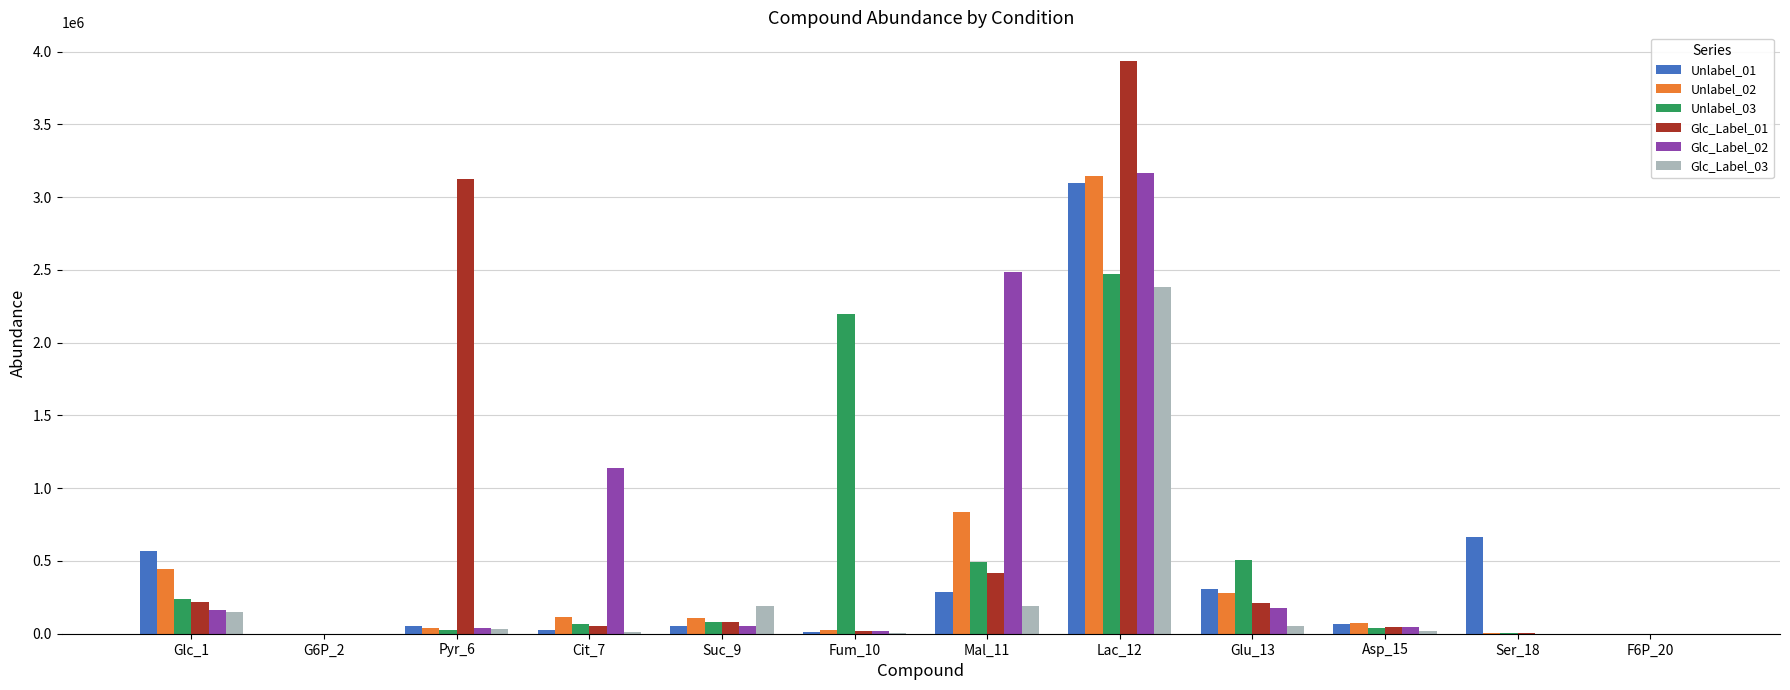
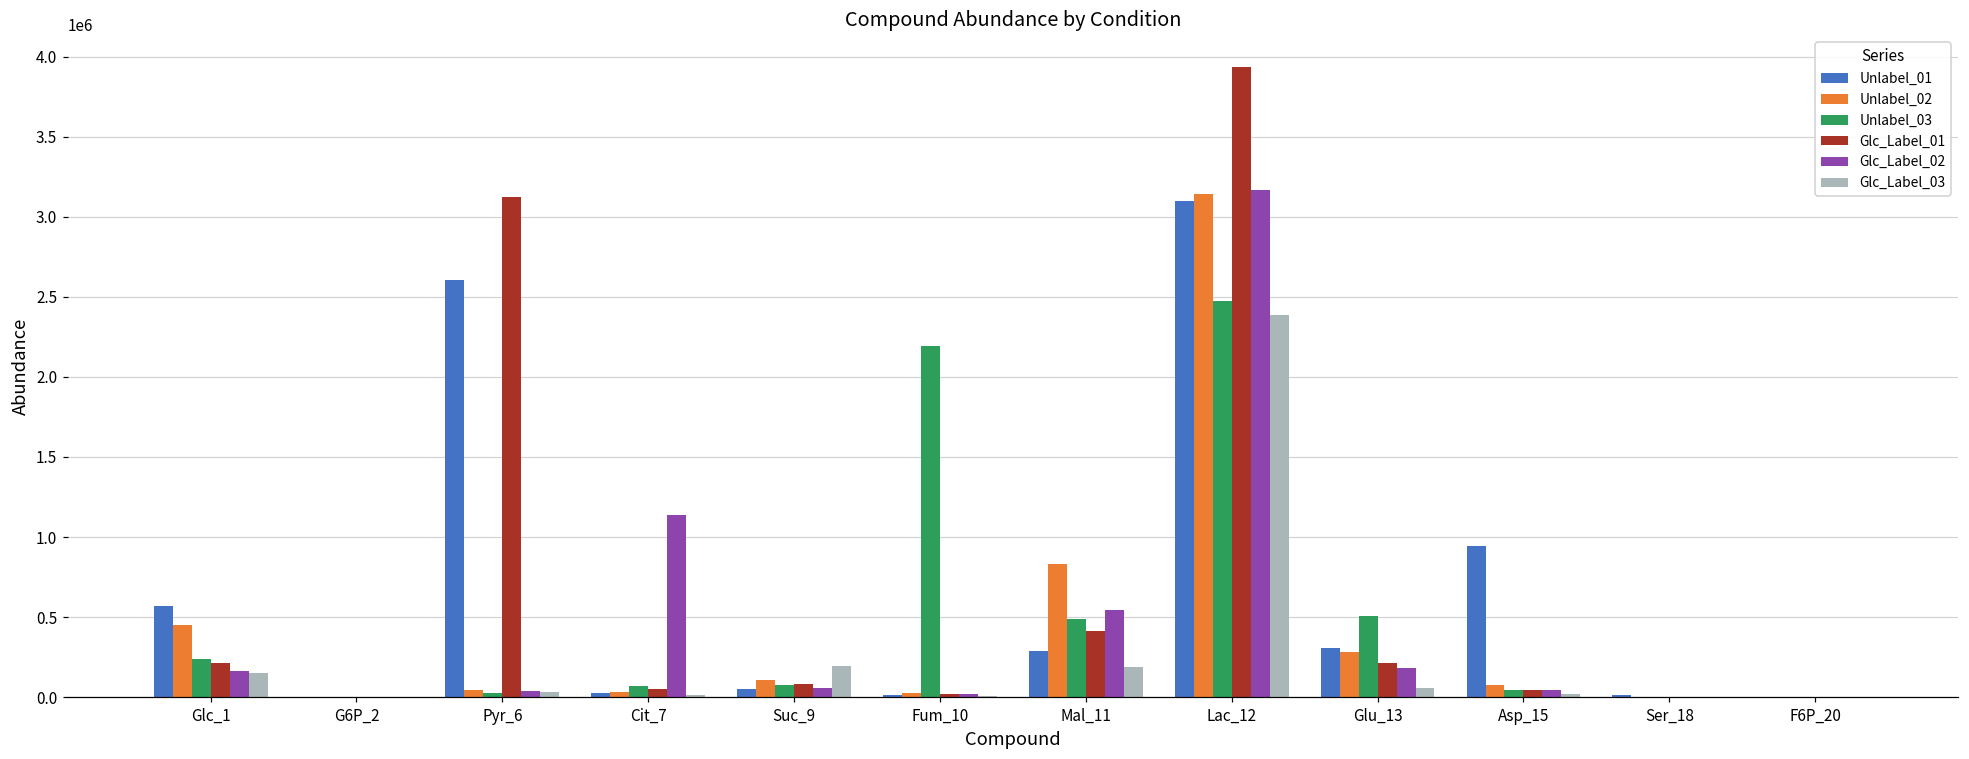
Unlabel_01, Pyr_6: 50000 -> 2600000
Unlabel_02, Cit_7: 120000 -> 30000
Glc_Label_02, Mal_11: 2490000 -> 550000
Unlabel_01, Asp_15: 70000 -> 940000
Unlabel_01, Ser_18: 660000 -> 10000
